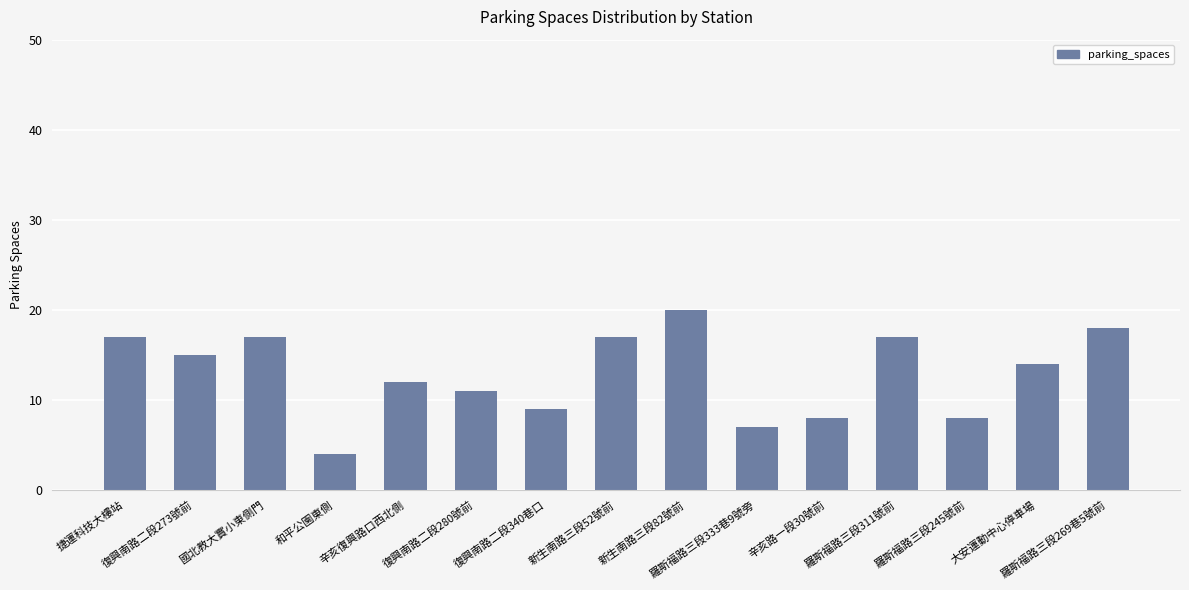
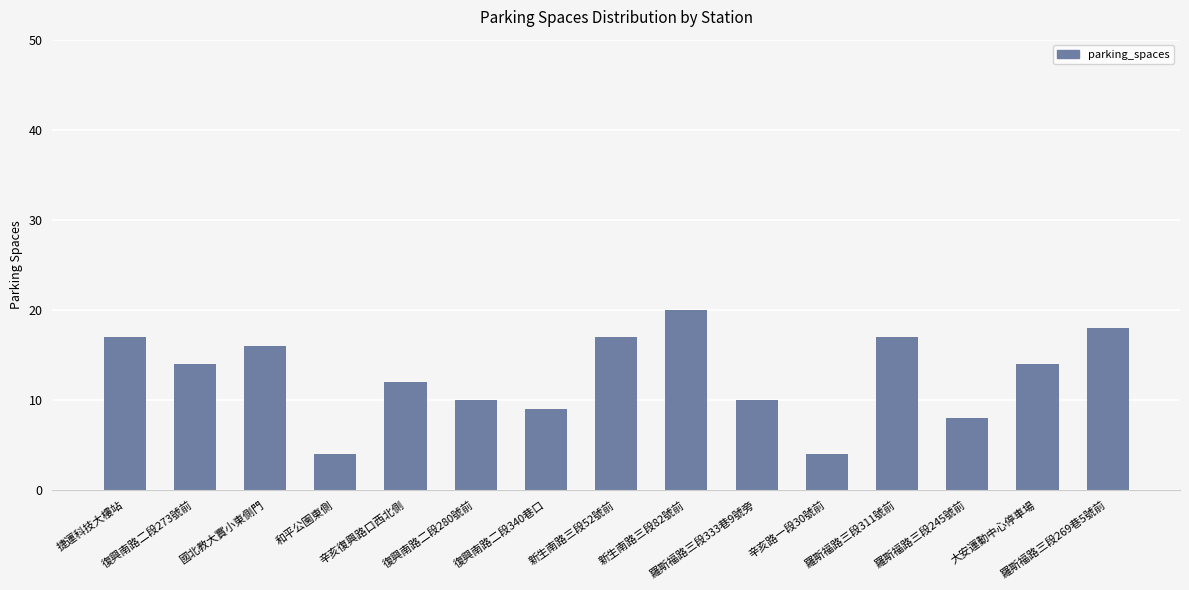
復興南路二段273號前: 15 -> 14
國北教大實小東側門: 17 -> 16
復興南路二段280號前: 11 -> 10
羅斯福路三段333巷9號旁: 7 -> 10
辛亥路一段30號前: 8 -> 4
